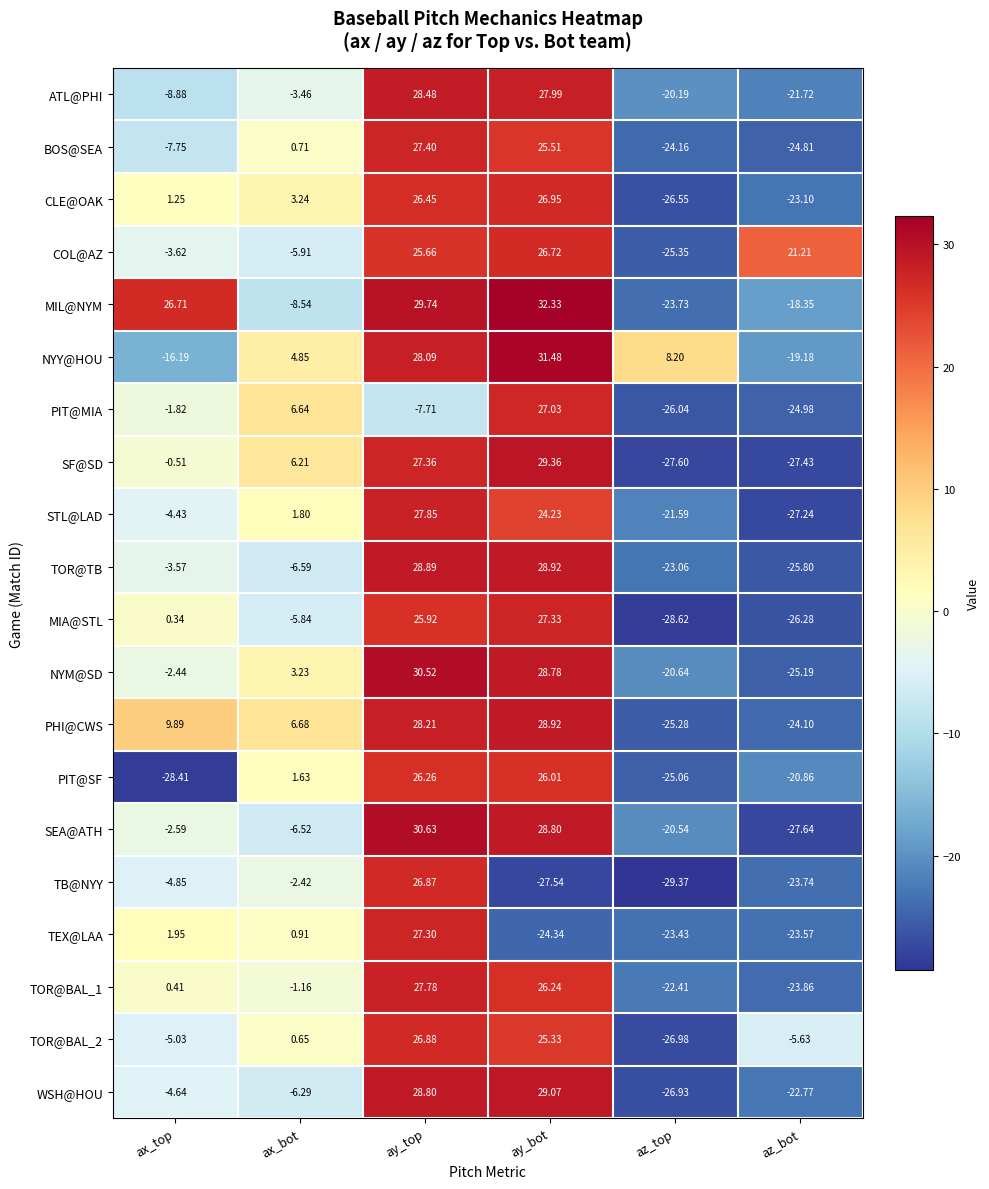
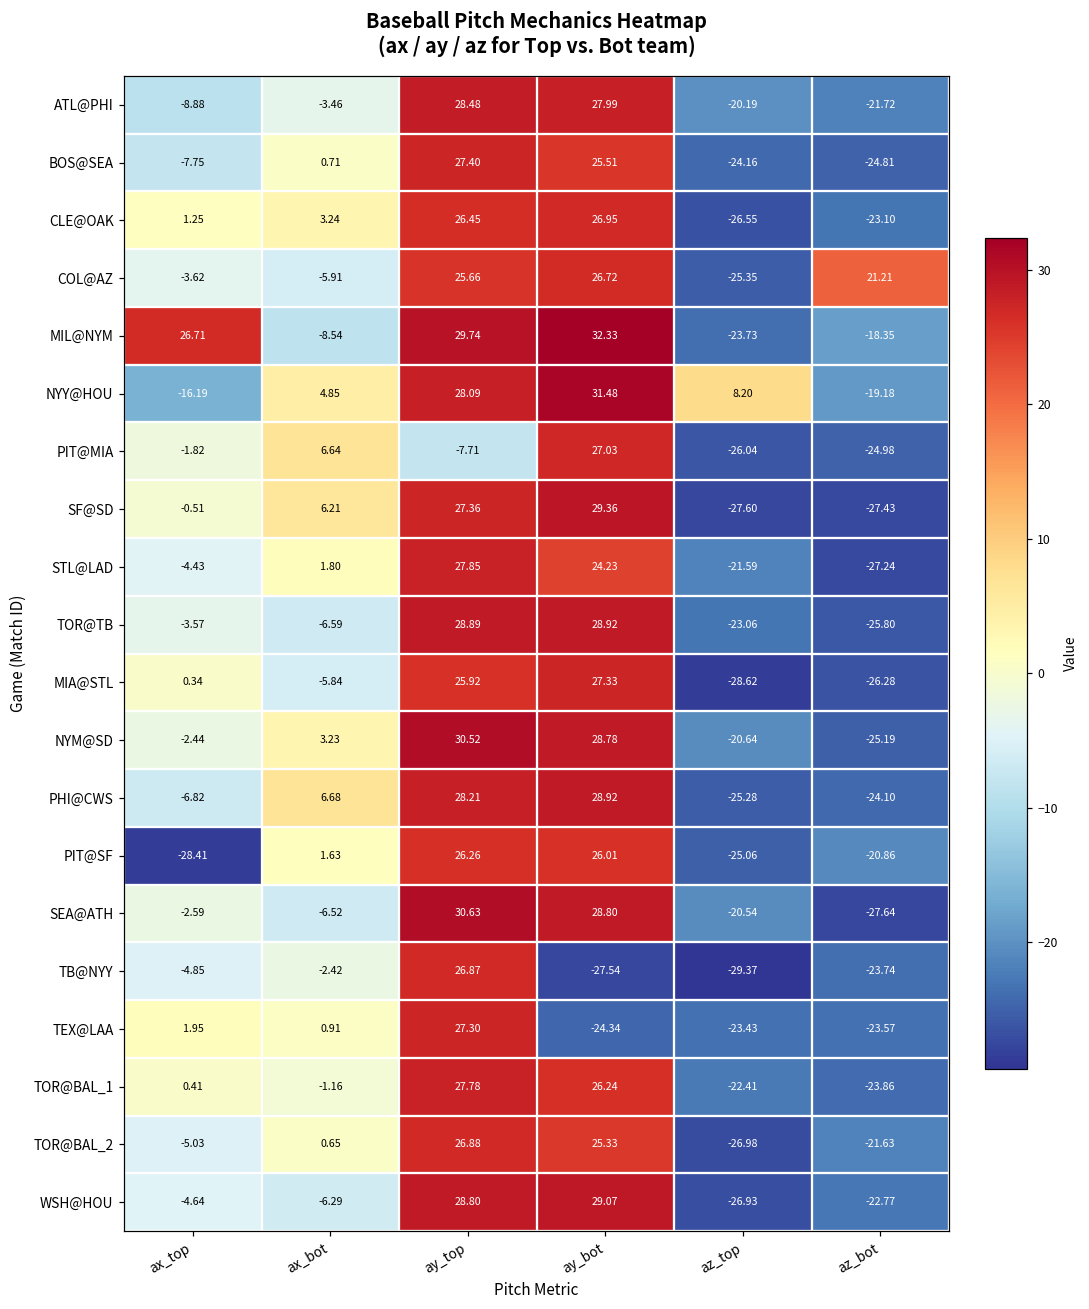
PHI@CWS, ax_top: 9.89 -> -6.82
TOR@BAL_2, az_bot: -5.63 -> -21.63
